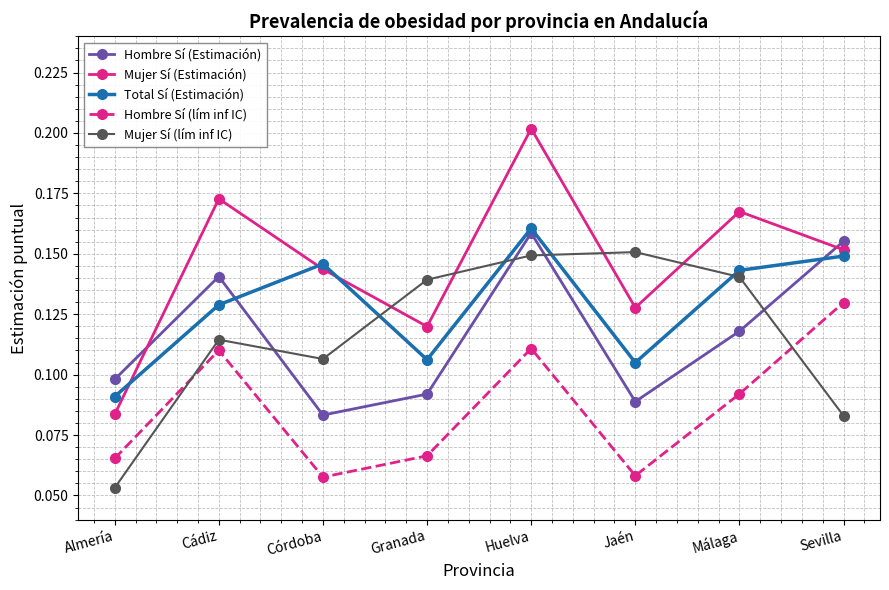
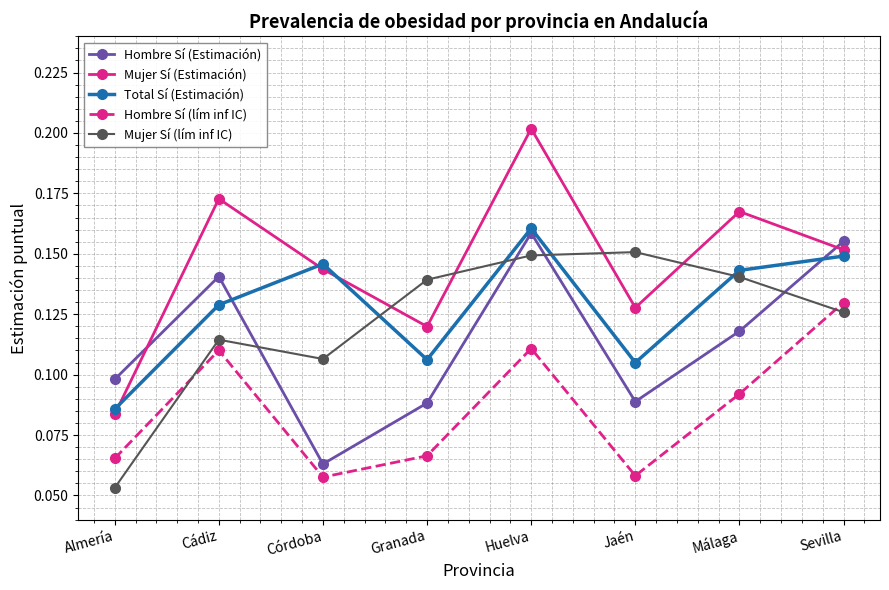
Total Sí (Estimación), Almería: 0.091 -> 0.086
Hombre Sí (Estimación), Córdoba: 0.083 -> 0.063
Hombre Sí (Estimación), Granada: 0.092 -> 0.088
Mujer Sí (lím inf IC), Sevilla: 0.083 -> 0.126
